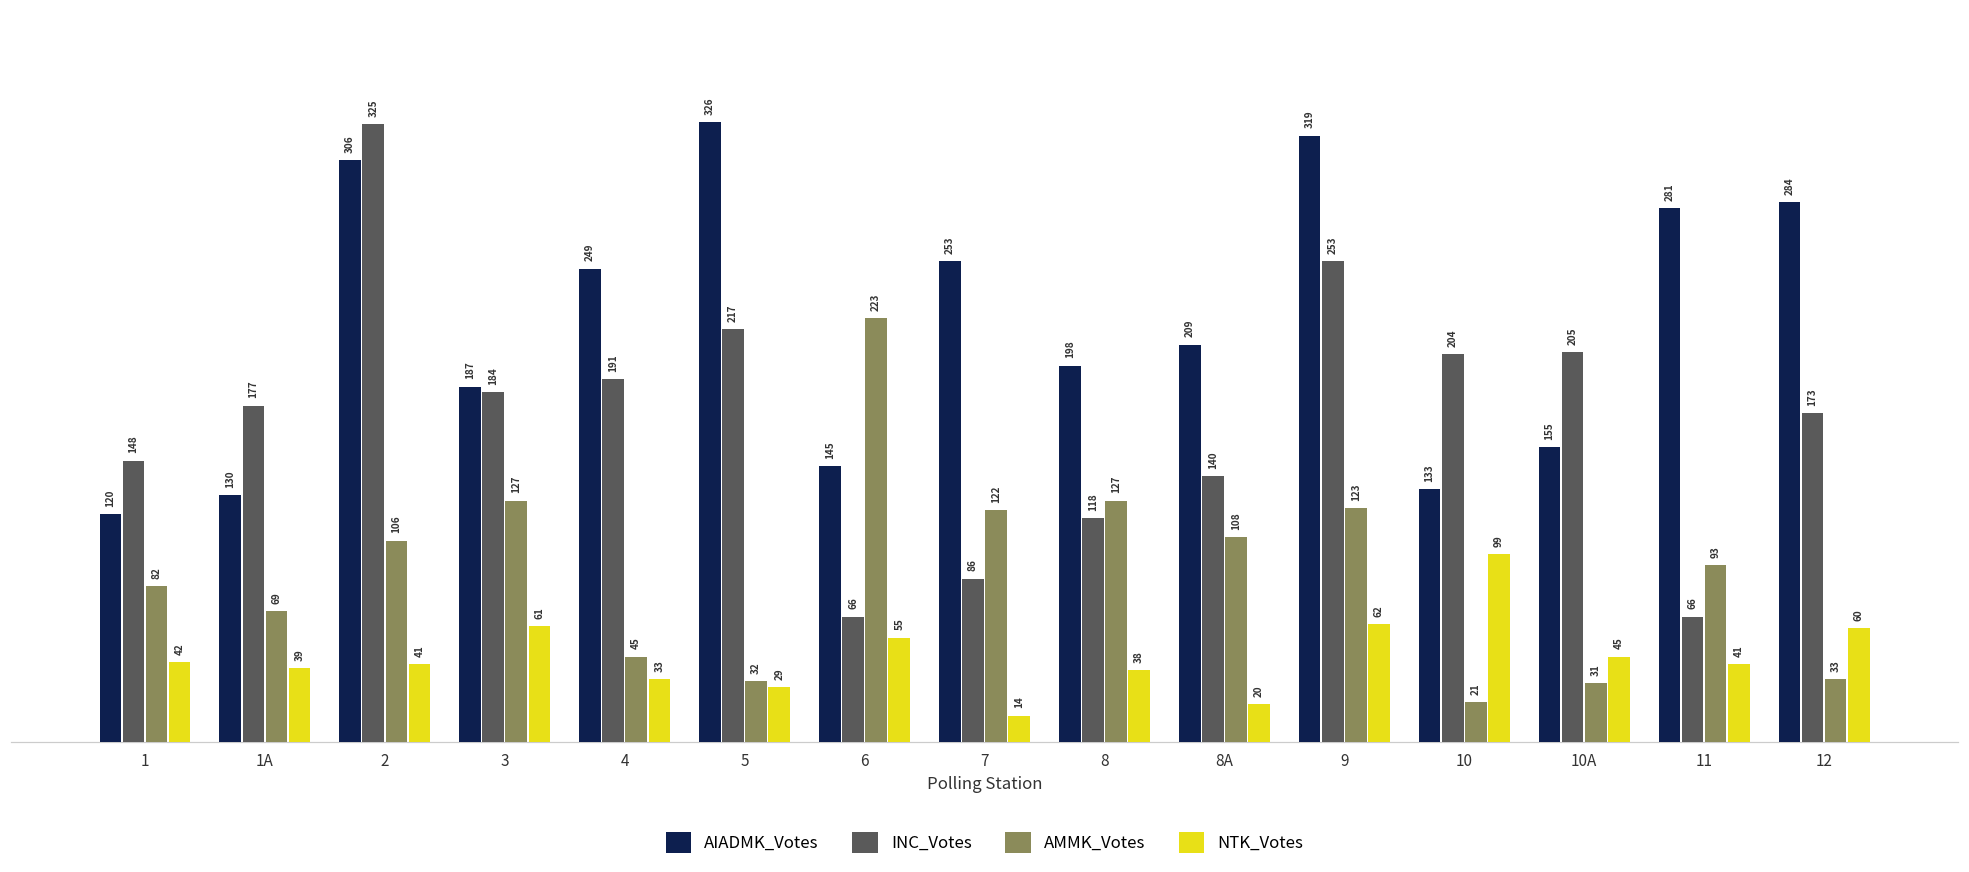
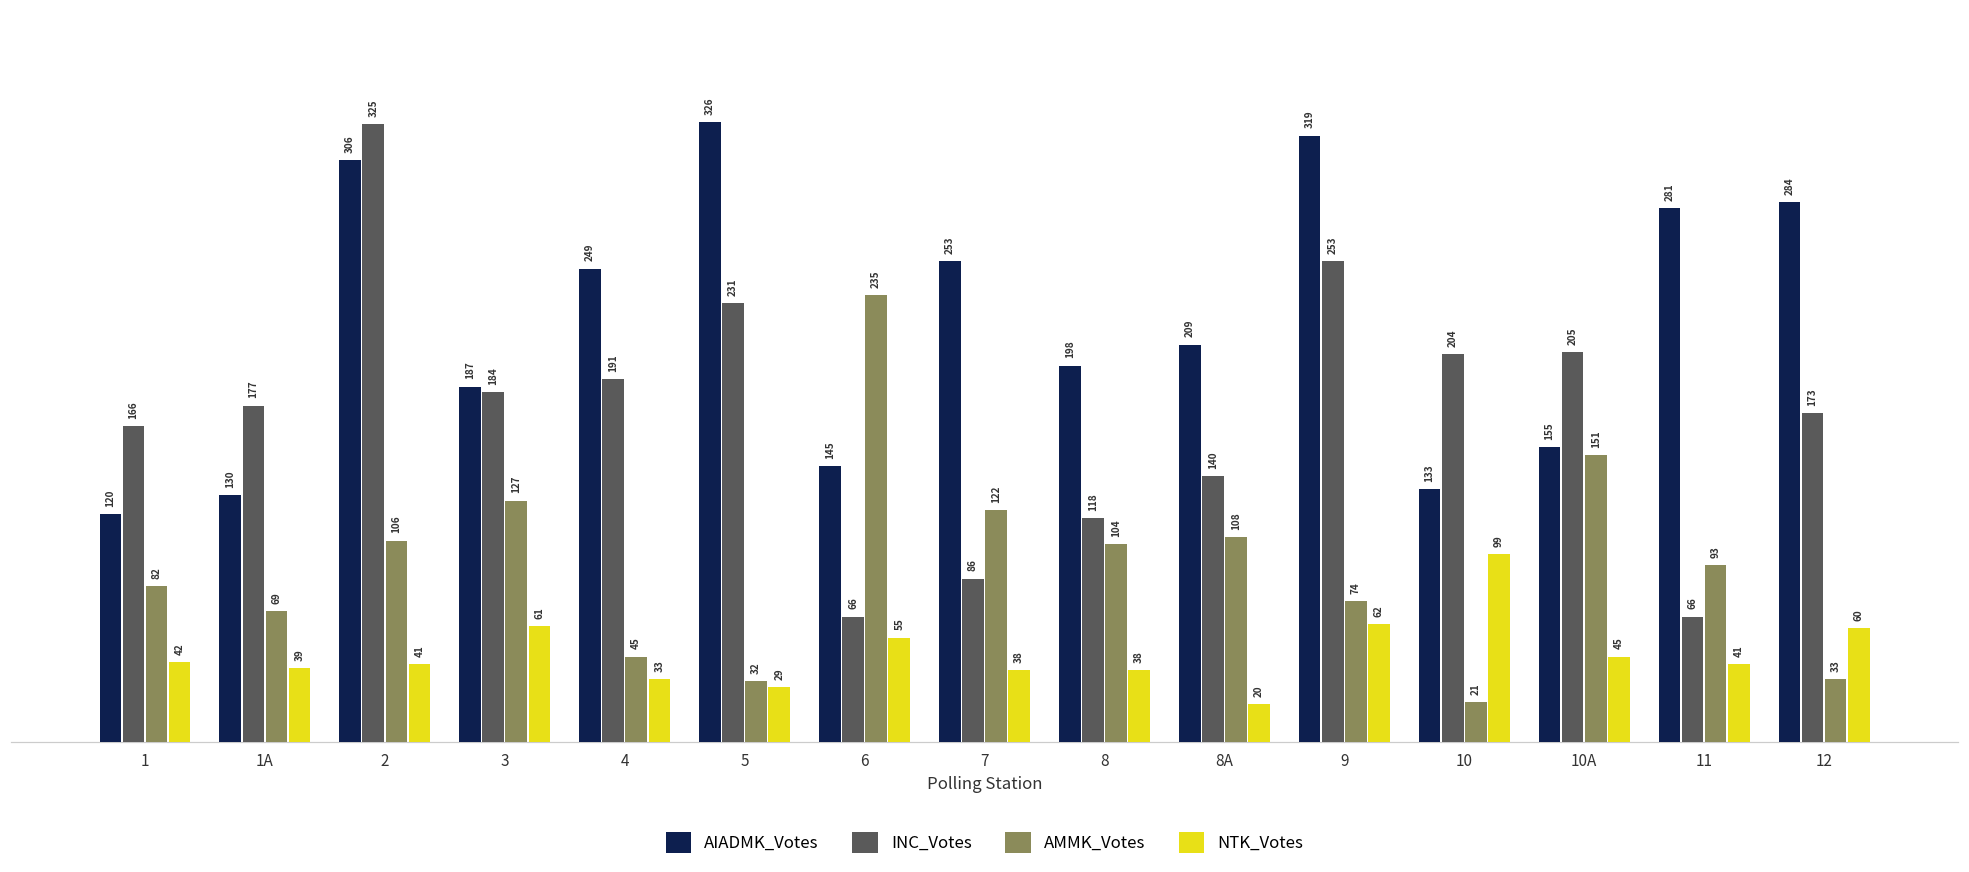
INC_Votes, 1: 148 -> 166
INC_Votes, 5: 217 -> 231
AMMK_Votes, 6: 223 -> 235
NTK_Votes, 7: 14 -> 38
AMMK_Votes, 8: 127 -> 104
AMMK_Votes, 9: 123 -> 74
AMMK_Votes, 10A: 31 -> 151
